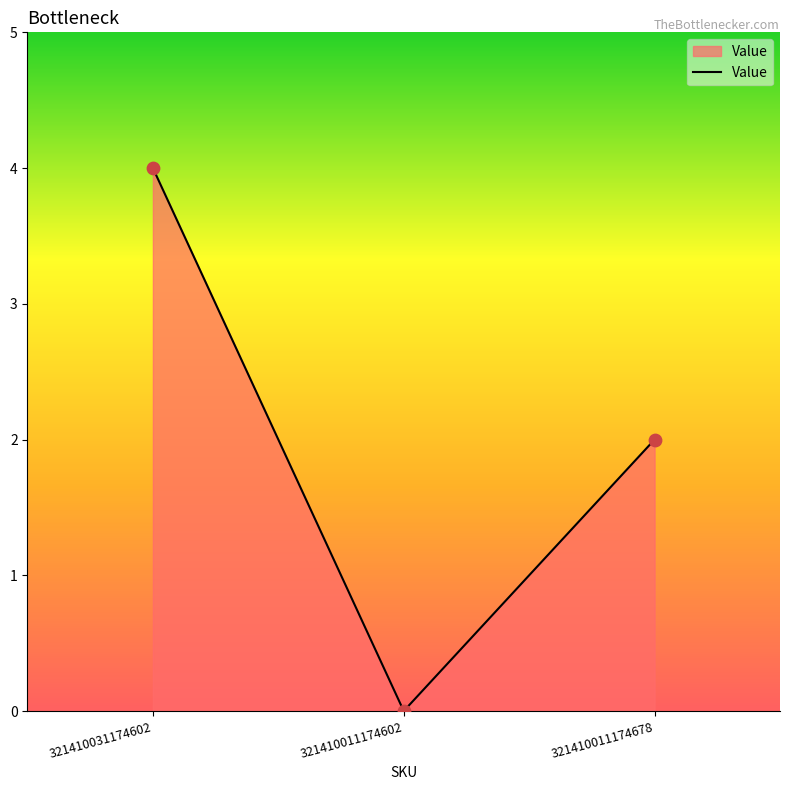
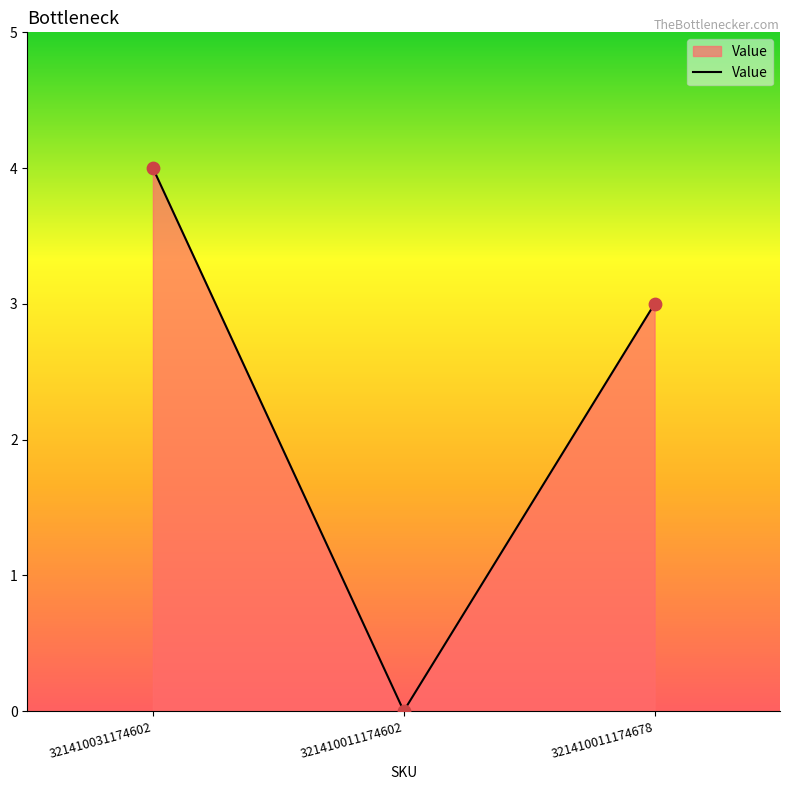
321410011174678: 2 -> 3
